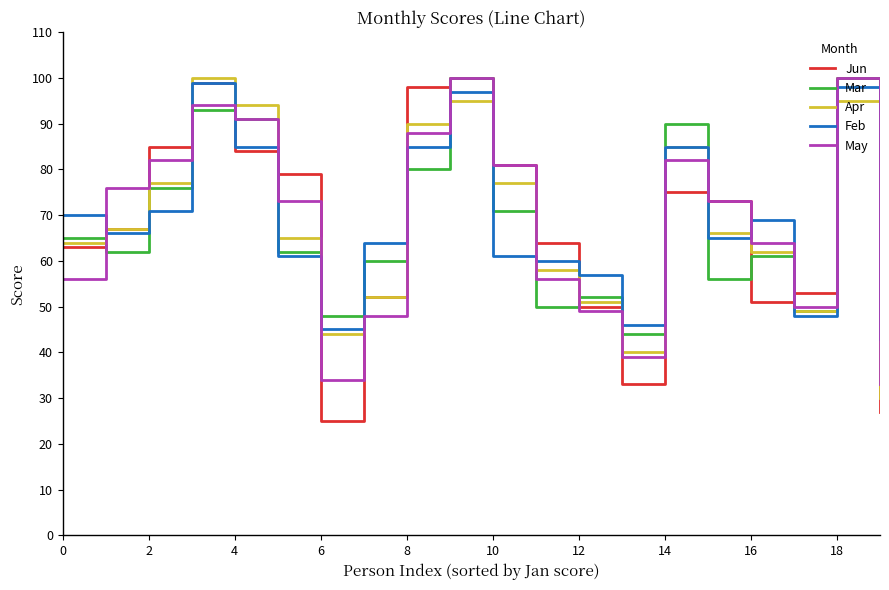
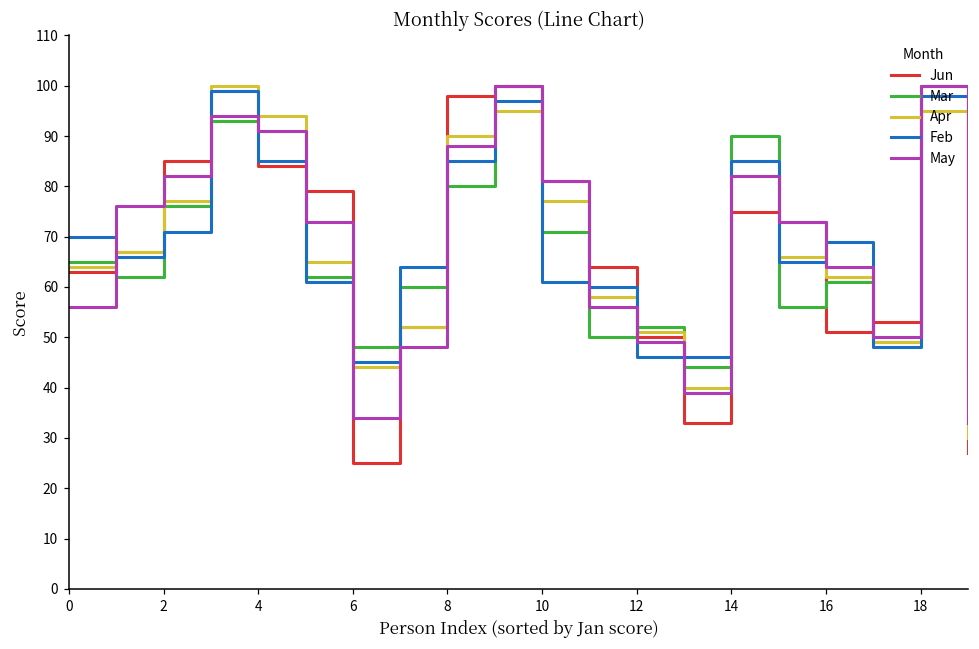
Feb, 12: 57 -> 46
